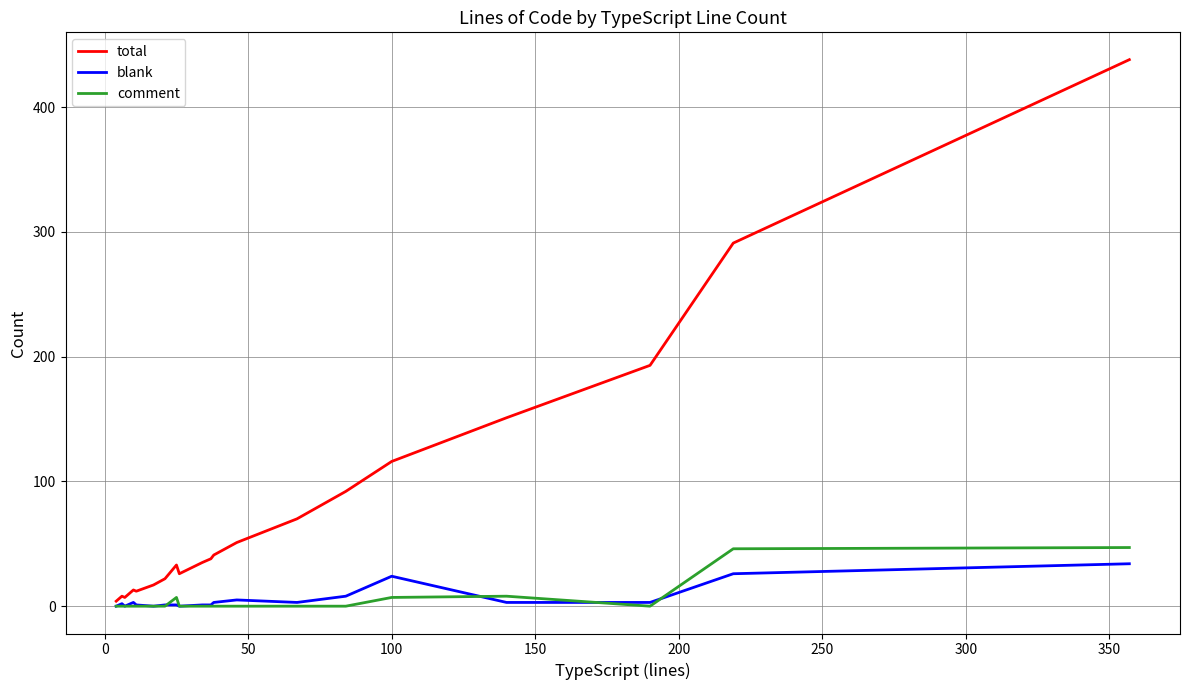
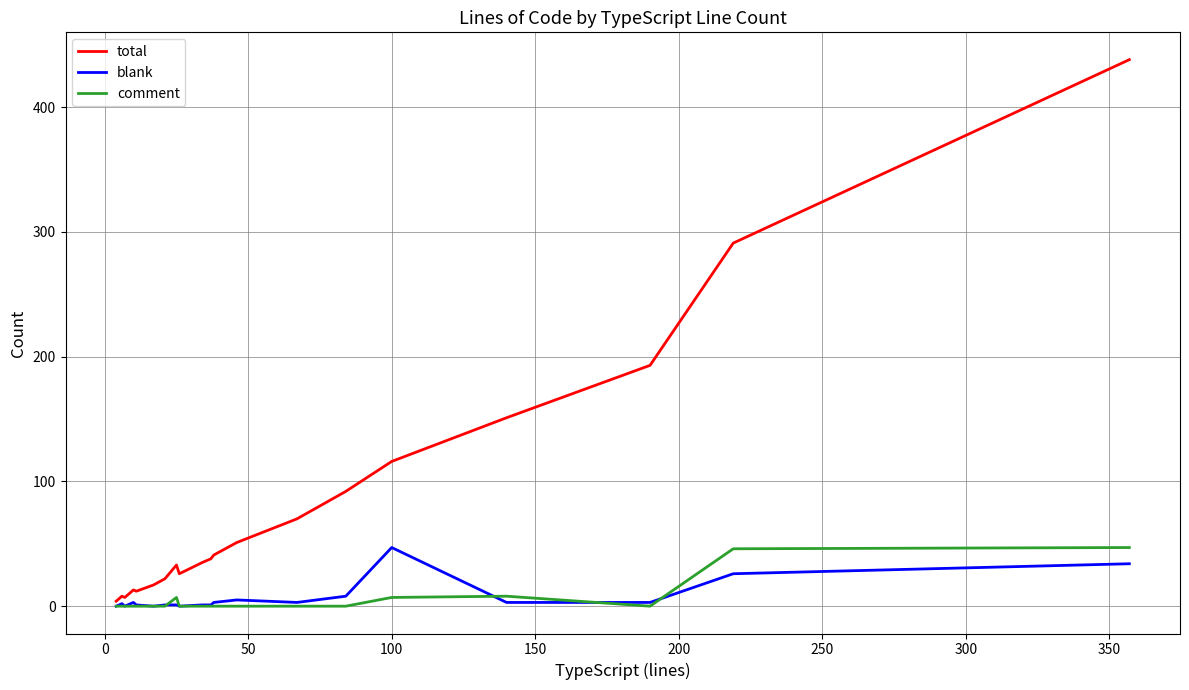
blank, 100: 24 -> 47
